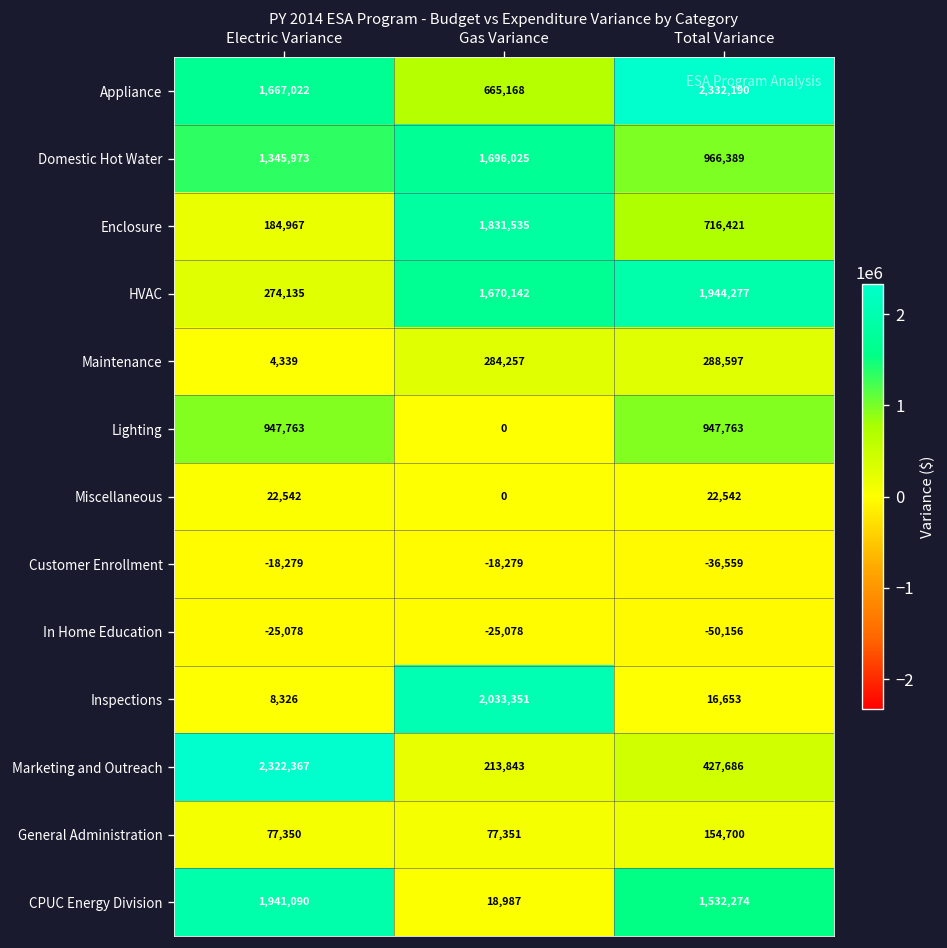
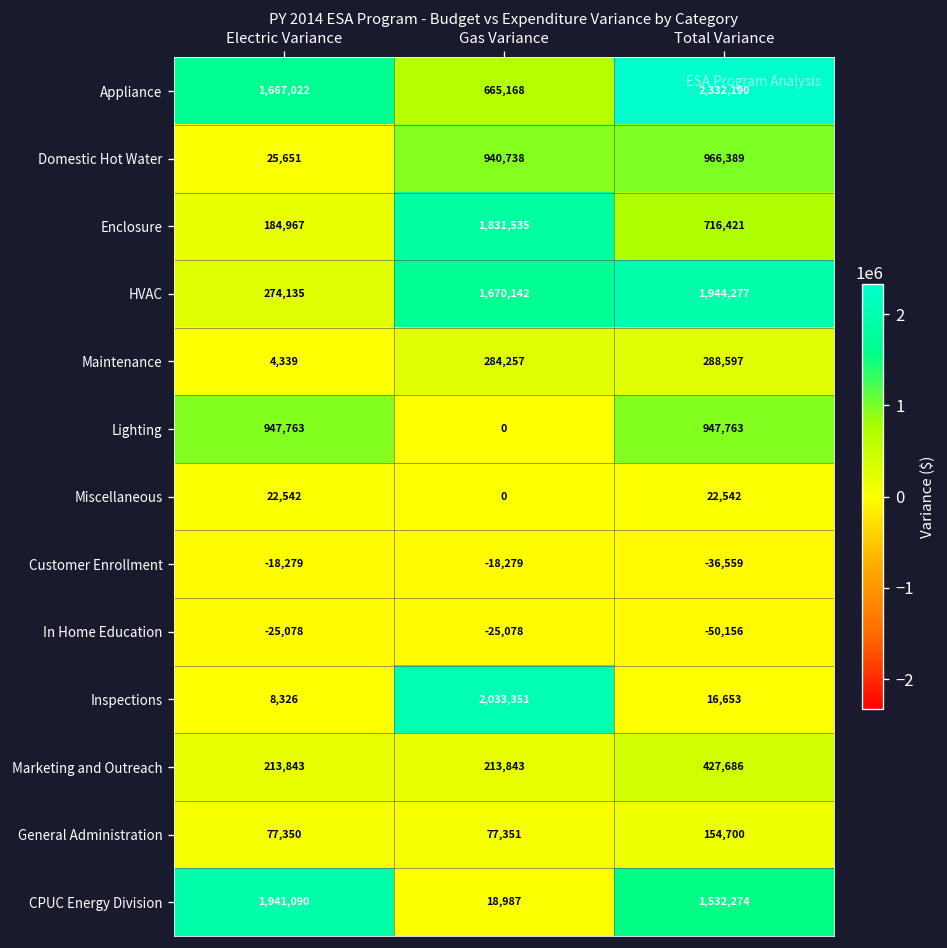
Domestic Hot Water, Electric Variance: 1,345,973 -> 25,651
Domestic Hot Water, Gas Variance: 1,696,025 -> 940,738
Marketing and Outreach, Electric Variance: 2,322,367 -> 213,843
